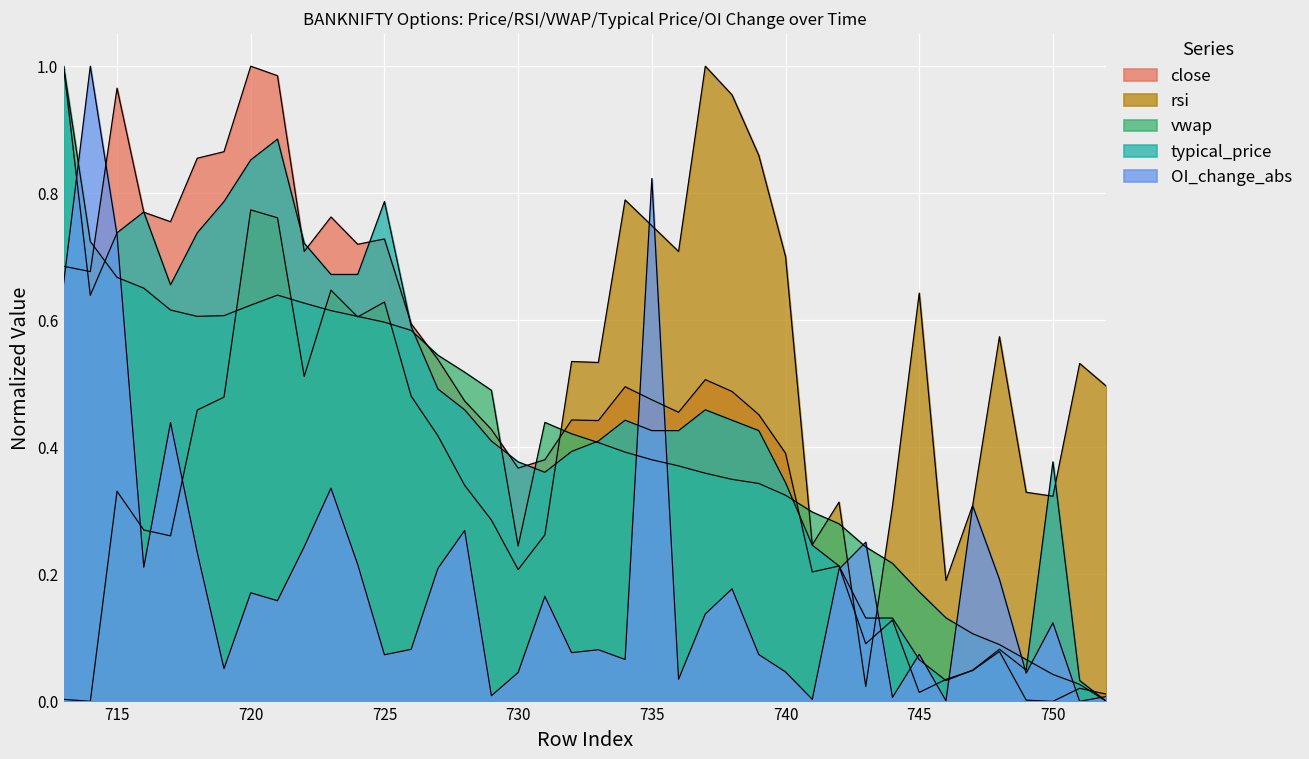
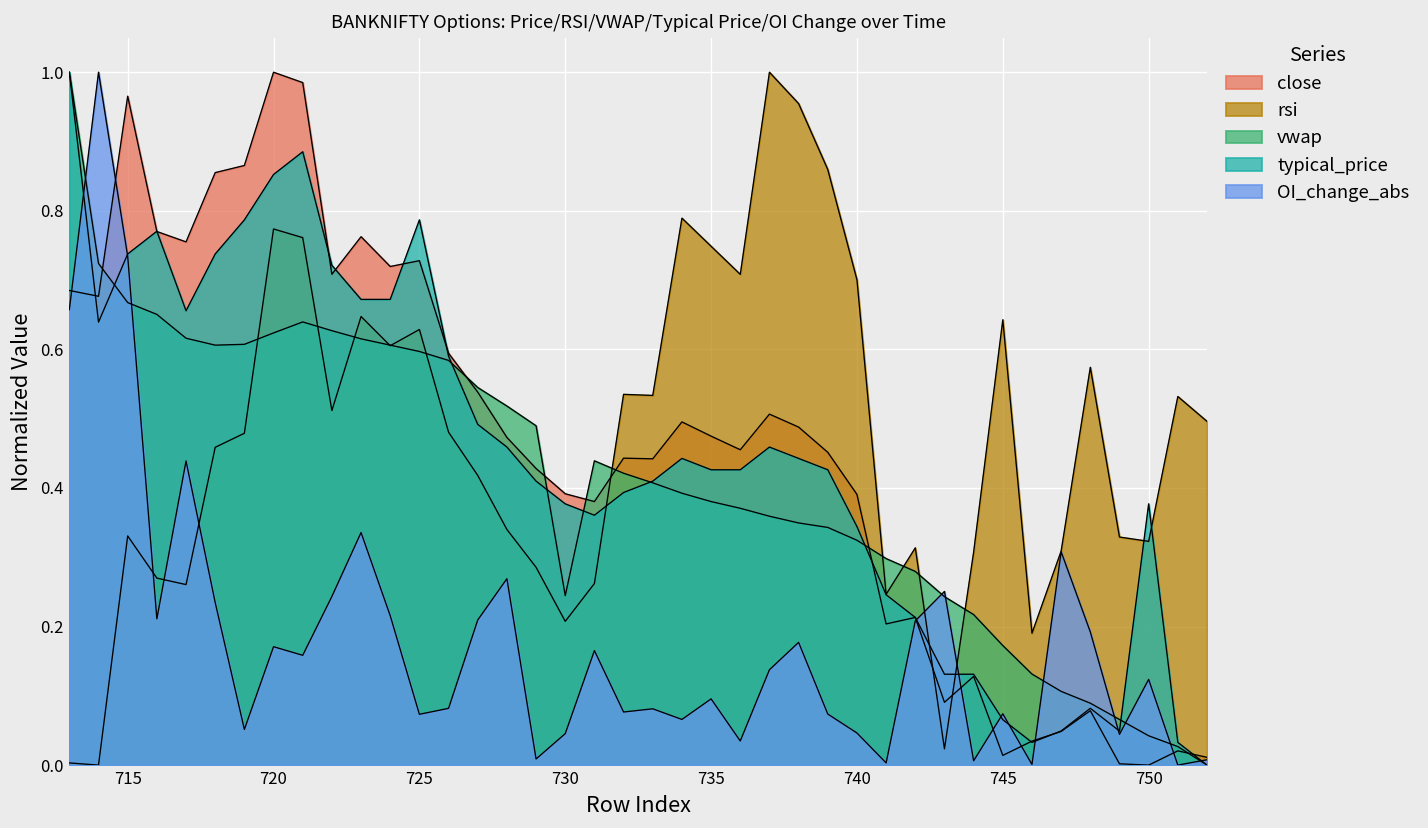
close, 730: 0.37 -> 0.39
OI_change_abs, 735: 0.82 -> 0.10
